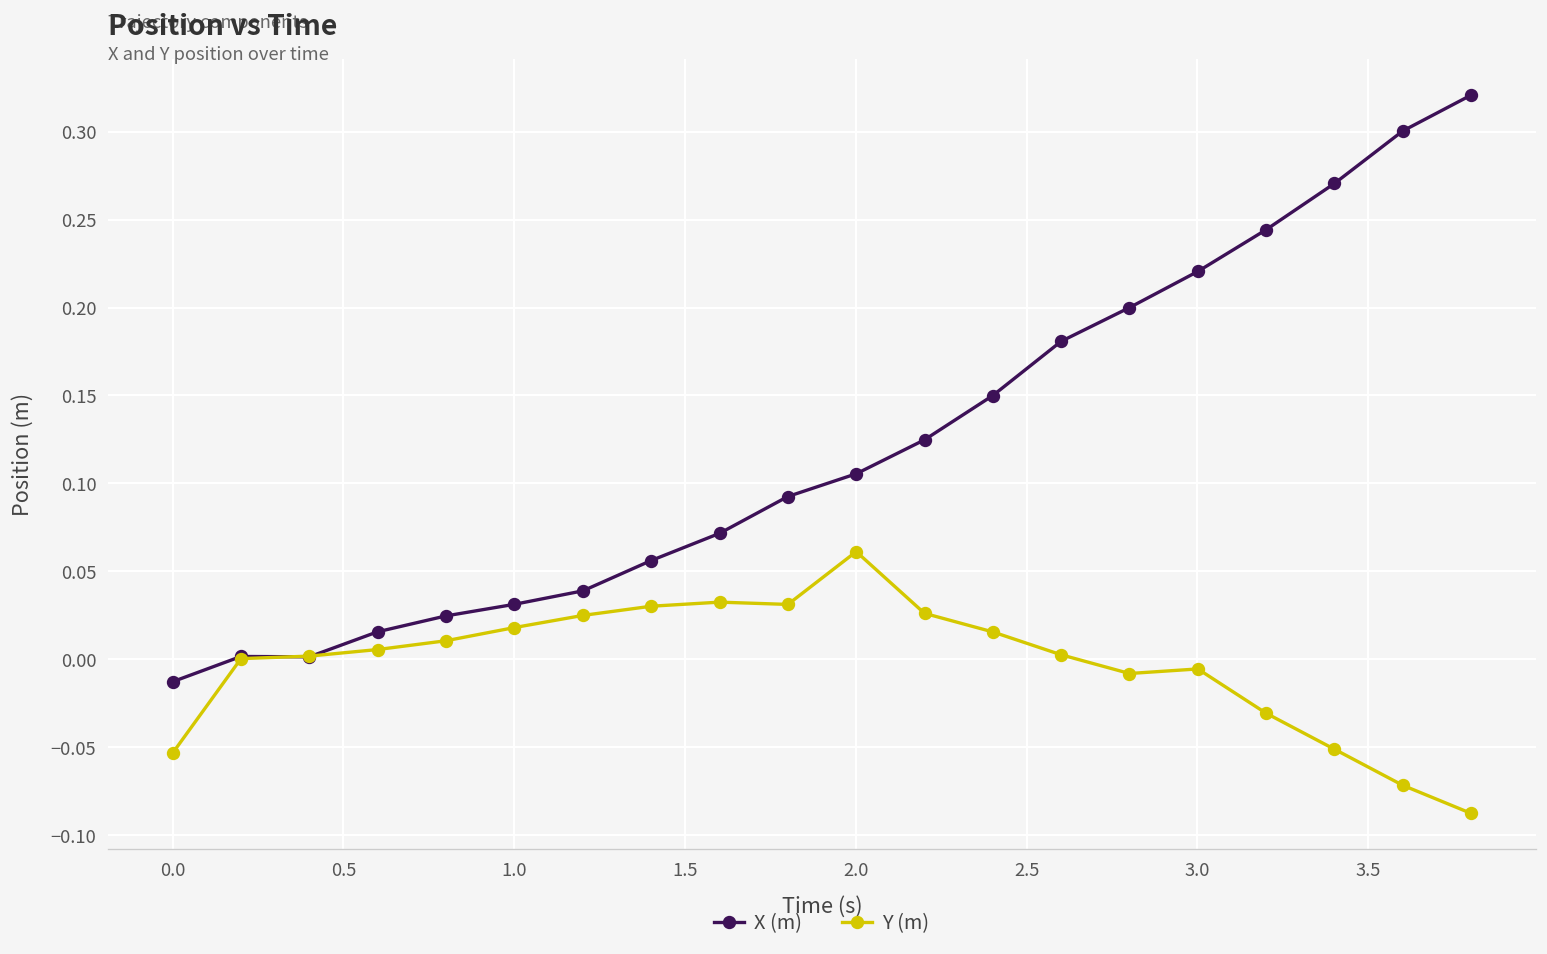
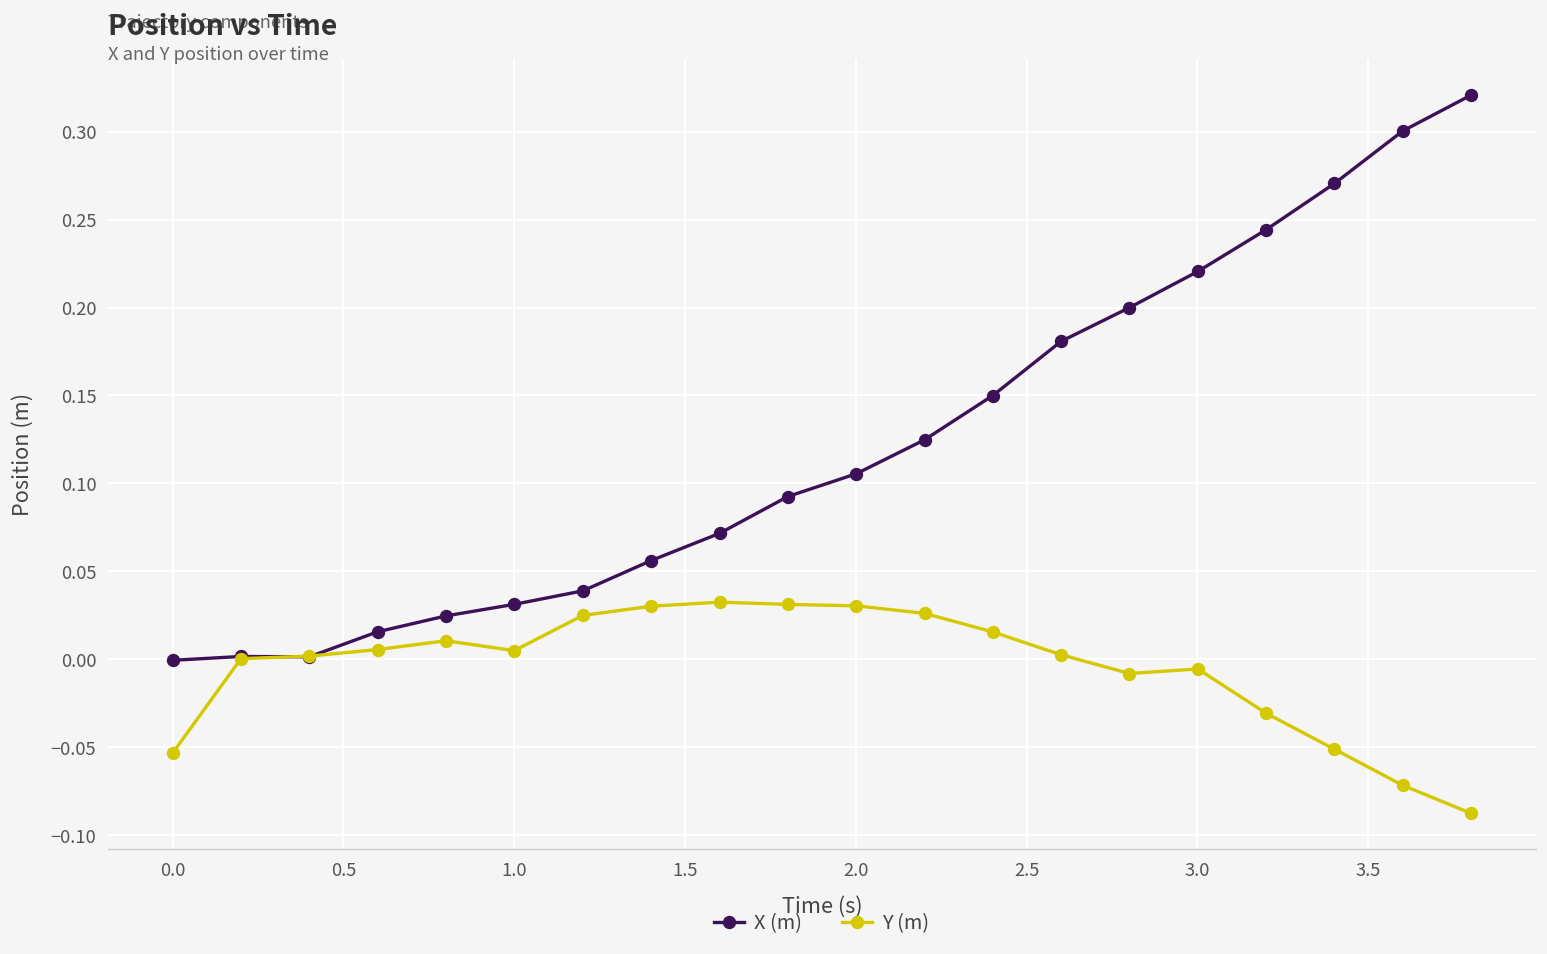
X (m), 0.0: -0.013 -> -0.001
Y (m), 1.0: 0.018 -> 0.005
Y (m), 2.0: 0.061 -> 0.030
